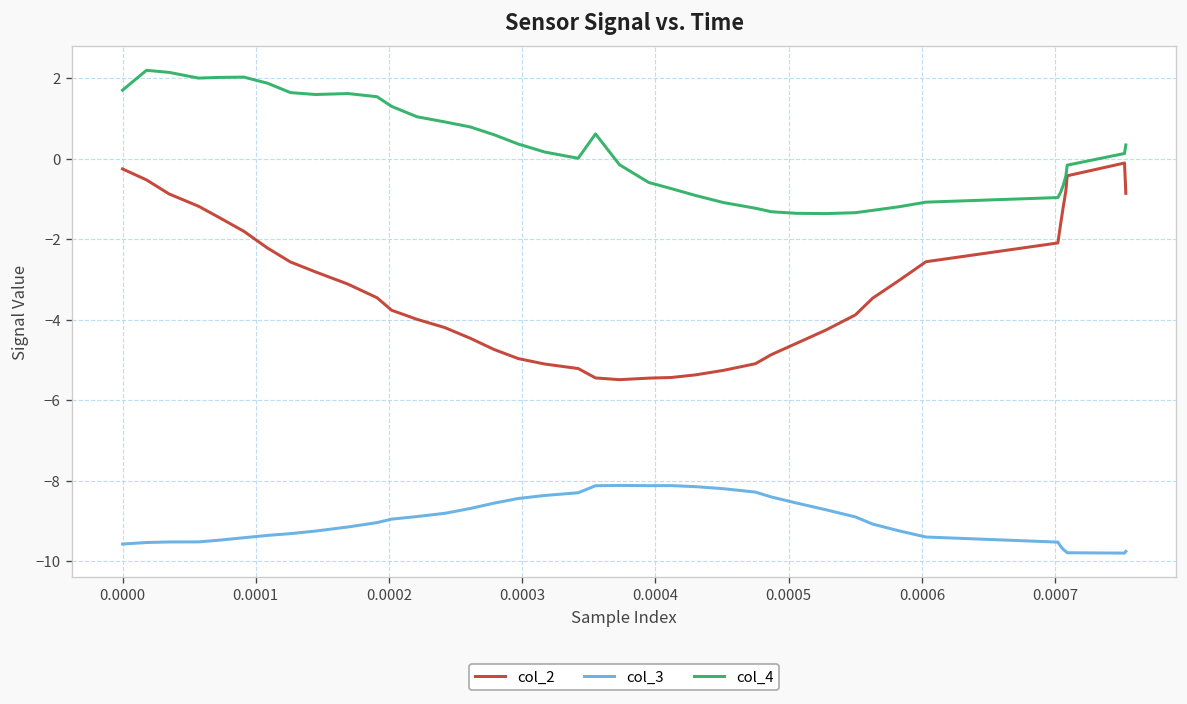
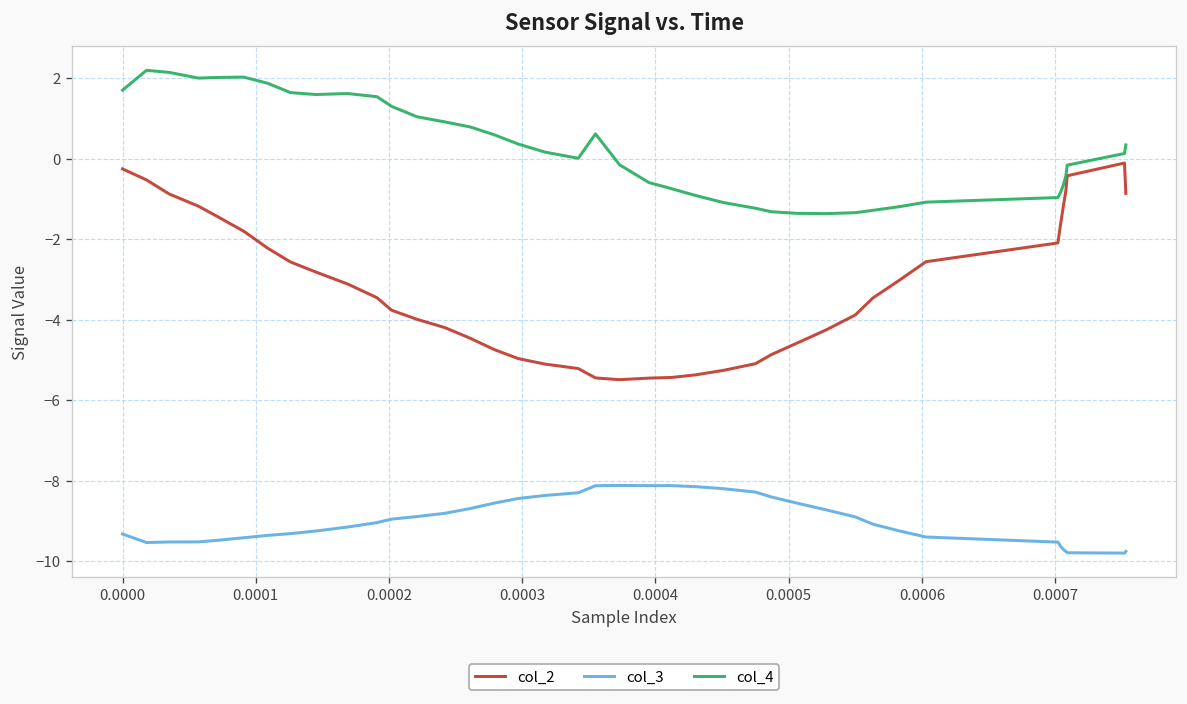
col_3, 0.0000: -9.6 -> -9.3
